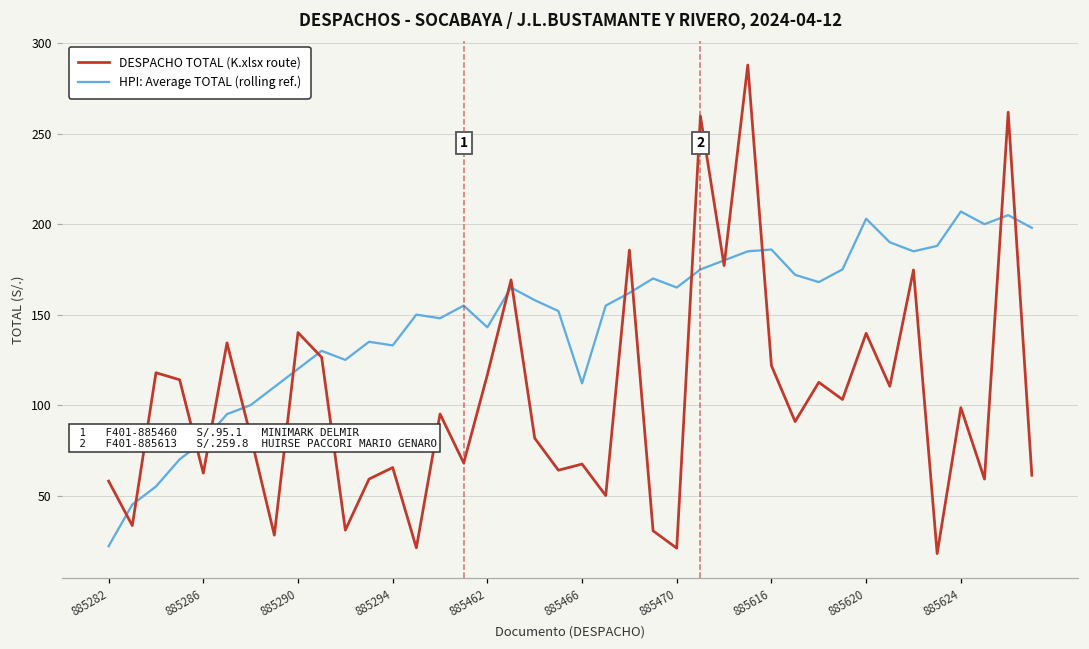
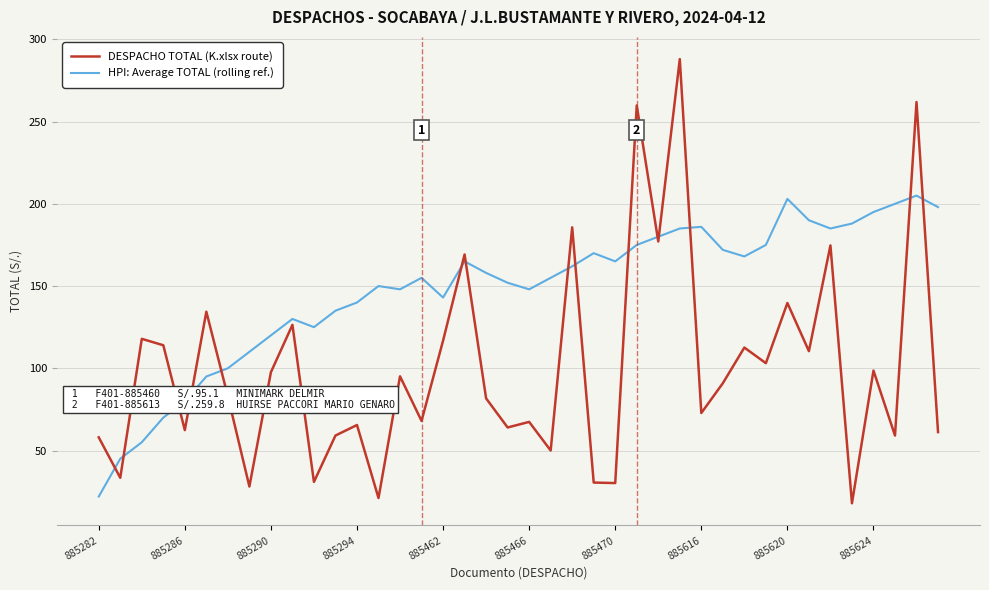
DESPACHO TOTAL (K.xlsx route), 885290: 140 -> 98
HPI: Average TOTAL (rolling ref.), 885294: 133 -> 140
HPI: Average TOTAL (rolling ref.), 885466: 112 -> 148
DESPACHO TOTAL (K.xlsx route), 885470: 21 -> 30
DESPACHO TOTAL (K.xlsx route), 885616: 122 -> 73
HPI: Average TOTAL (rolling ref.), 885624: 207 -> 195
